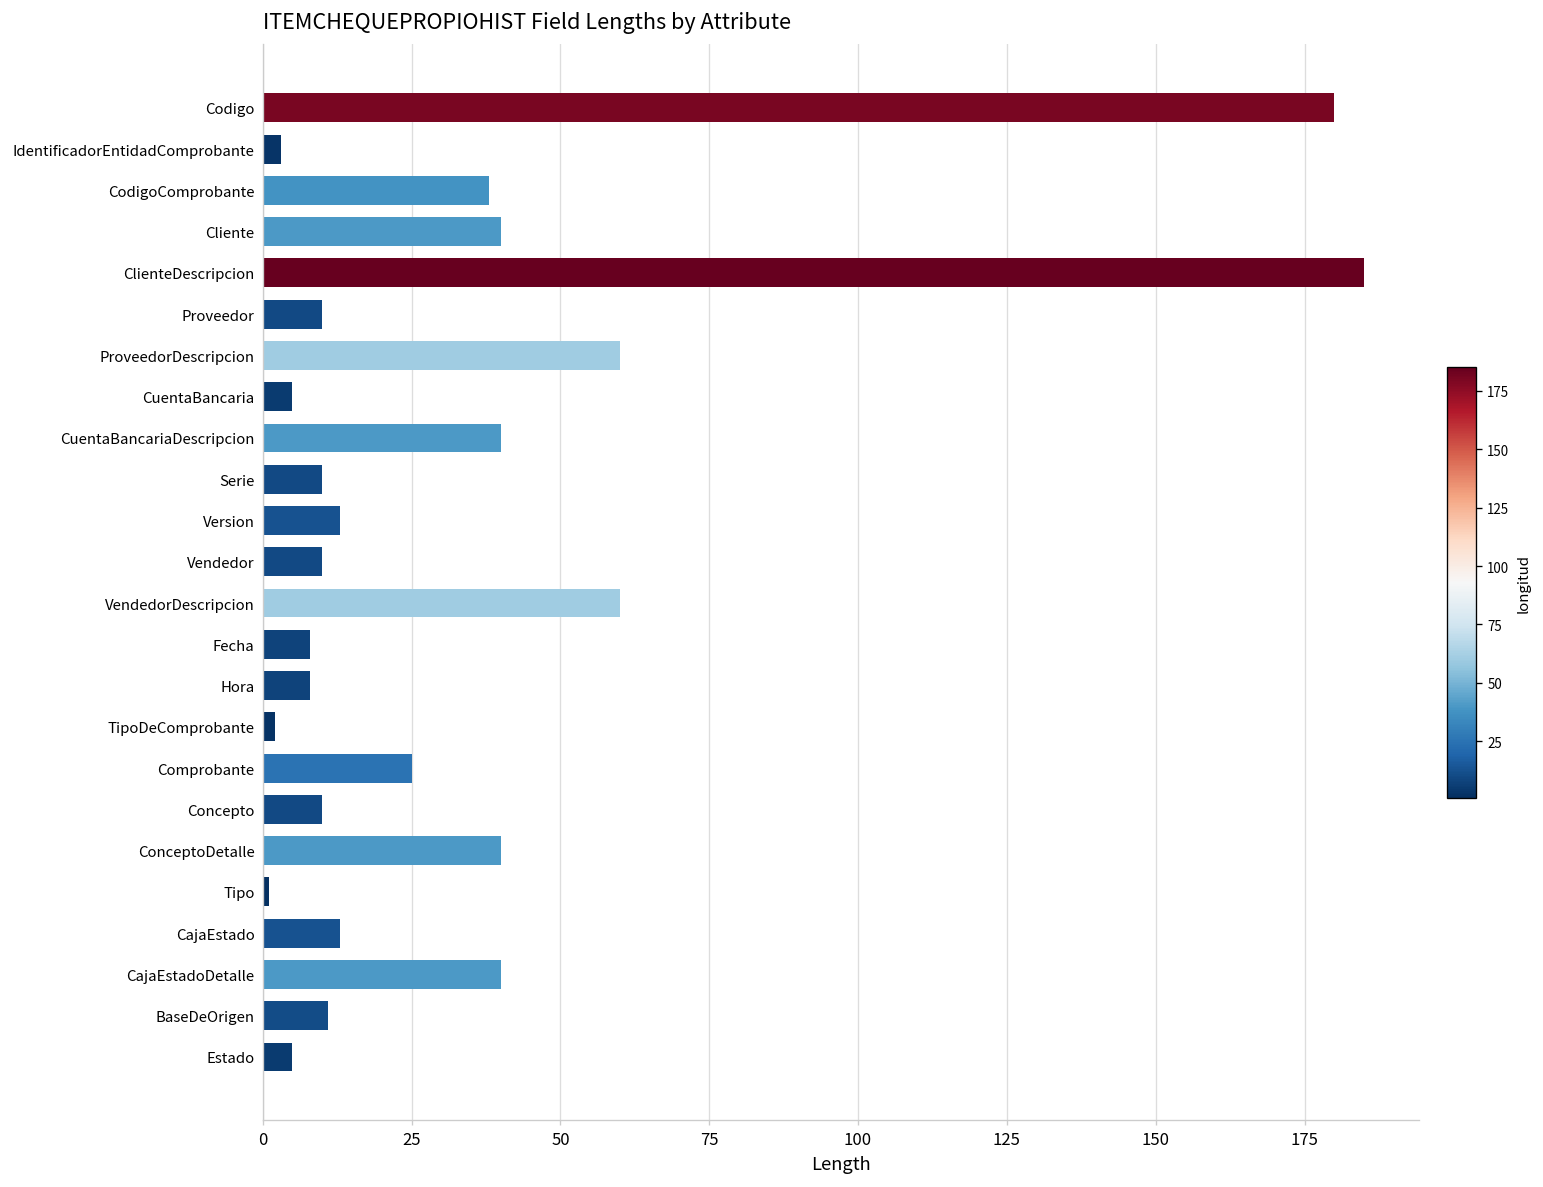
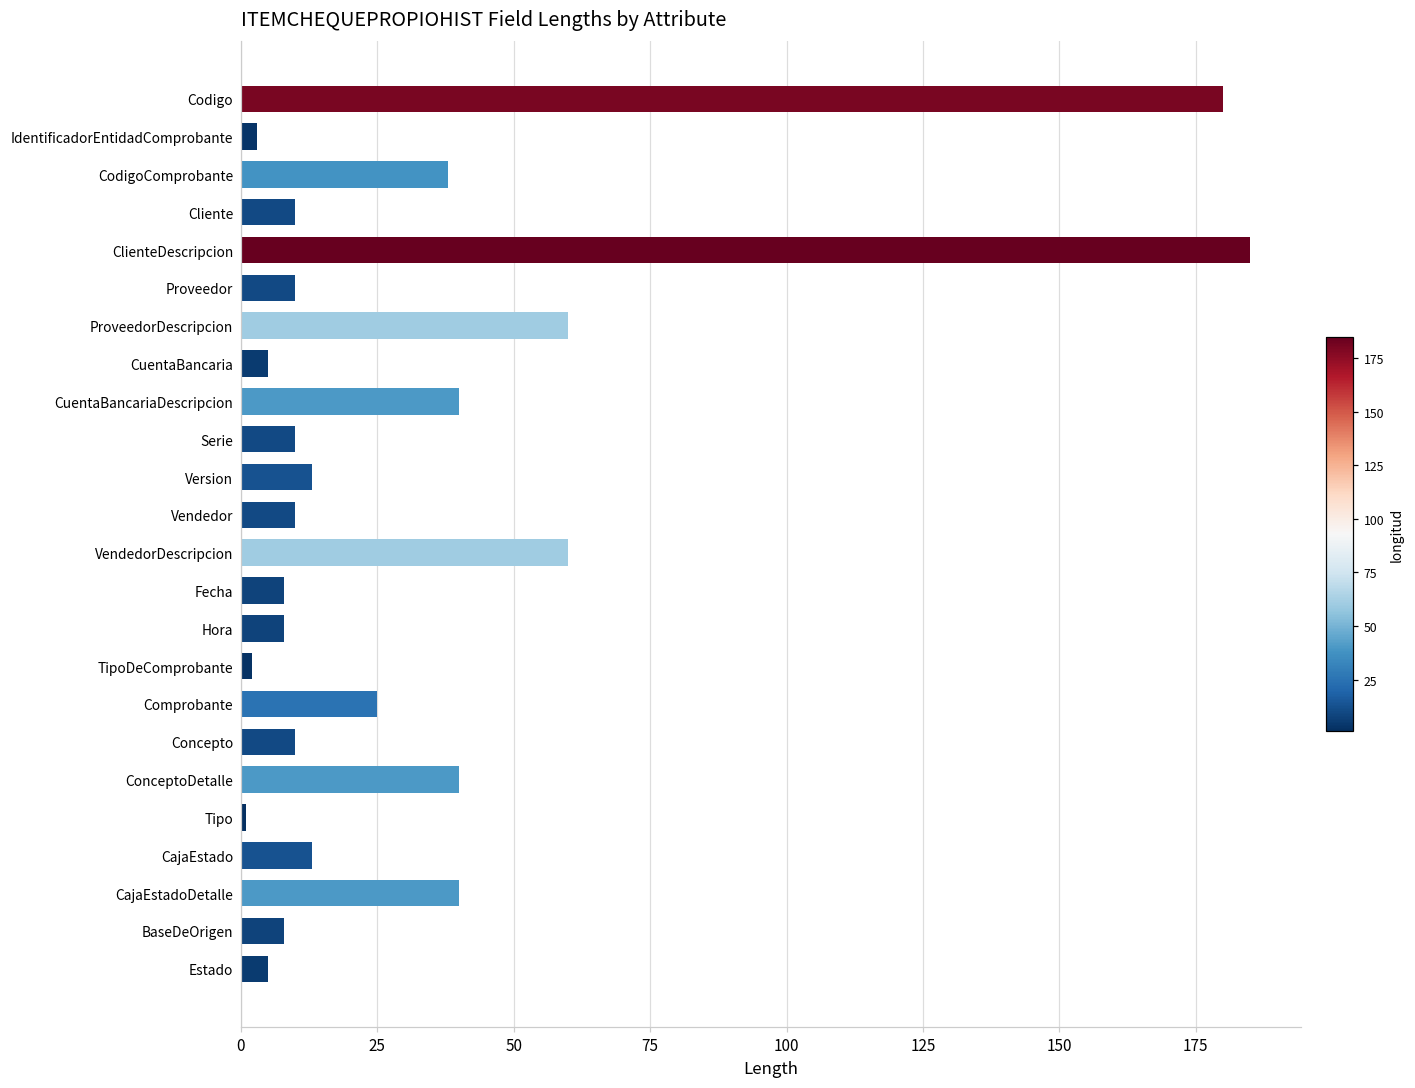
Cliente: 40 -> 10
BaseDeOrigen: 11 -> 8
